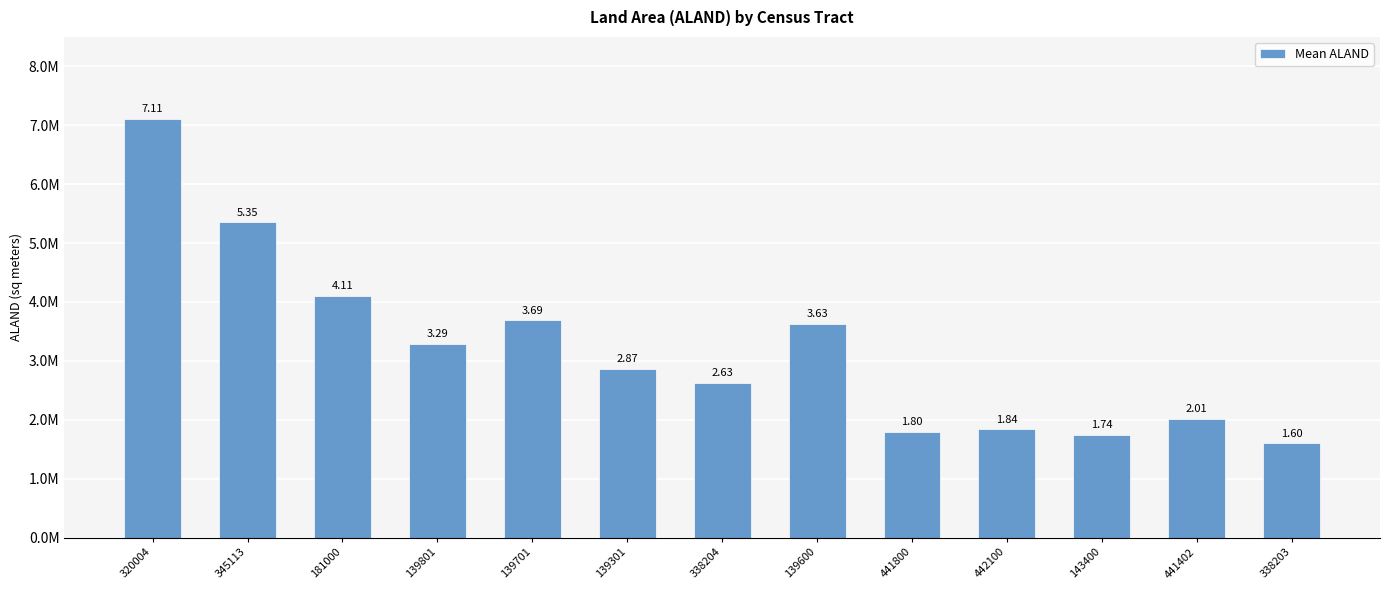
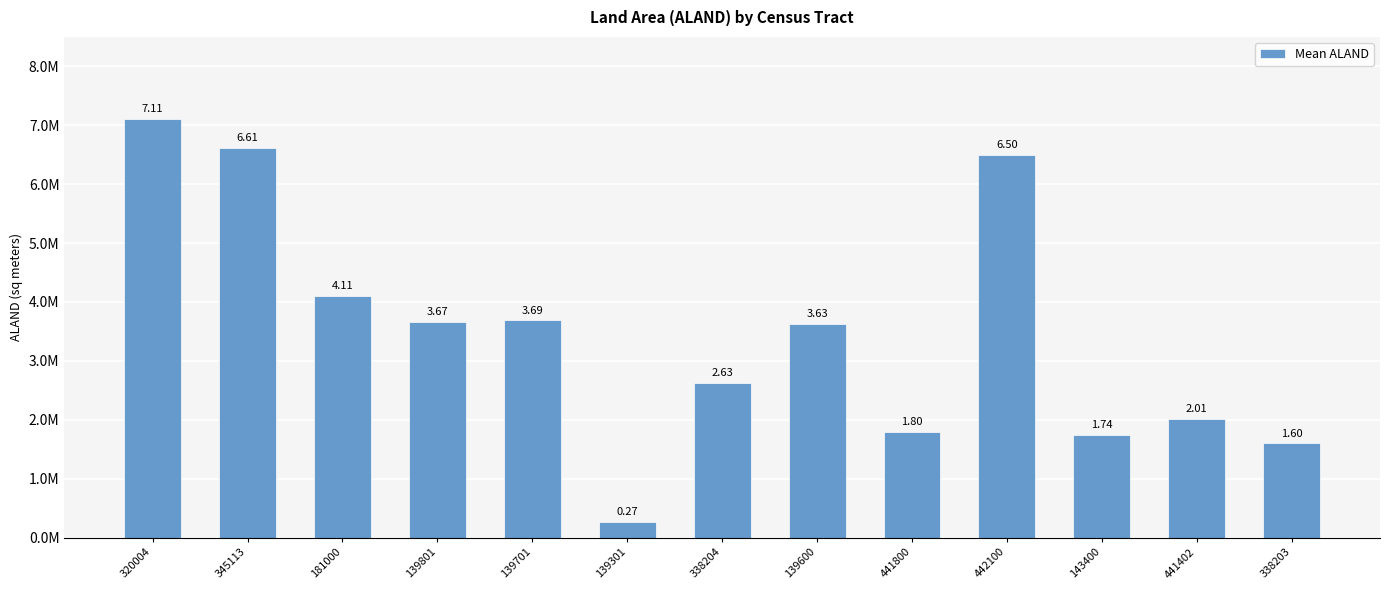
345113: 5.35 -> 6.61
139801: 3.29 -> 3.67
139301: 2.87 -> 0.27
442100: 1.84 -> 6.50
